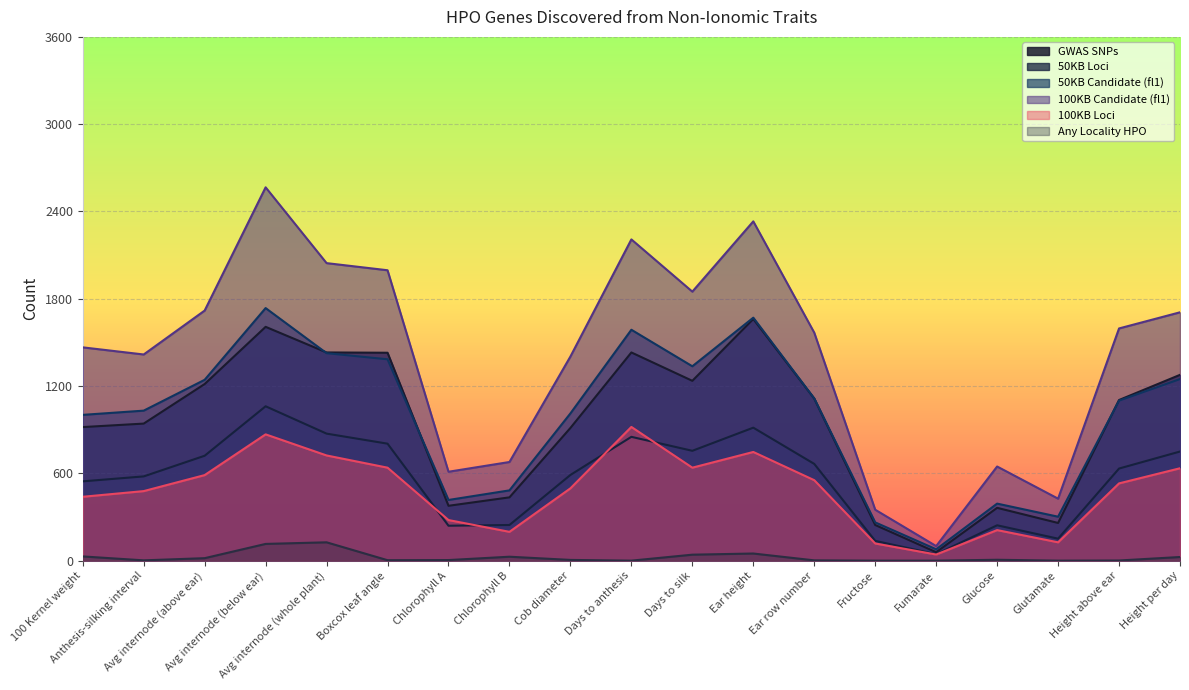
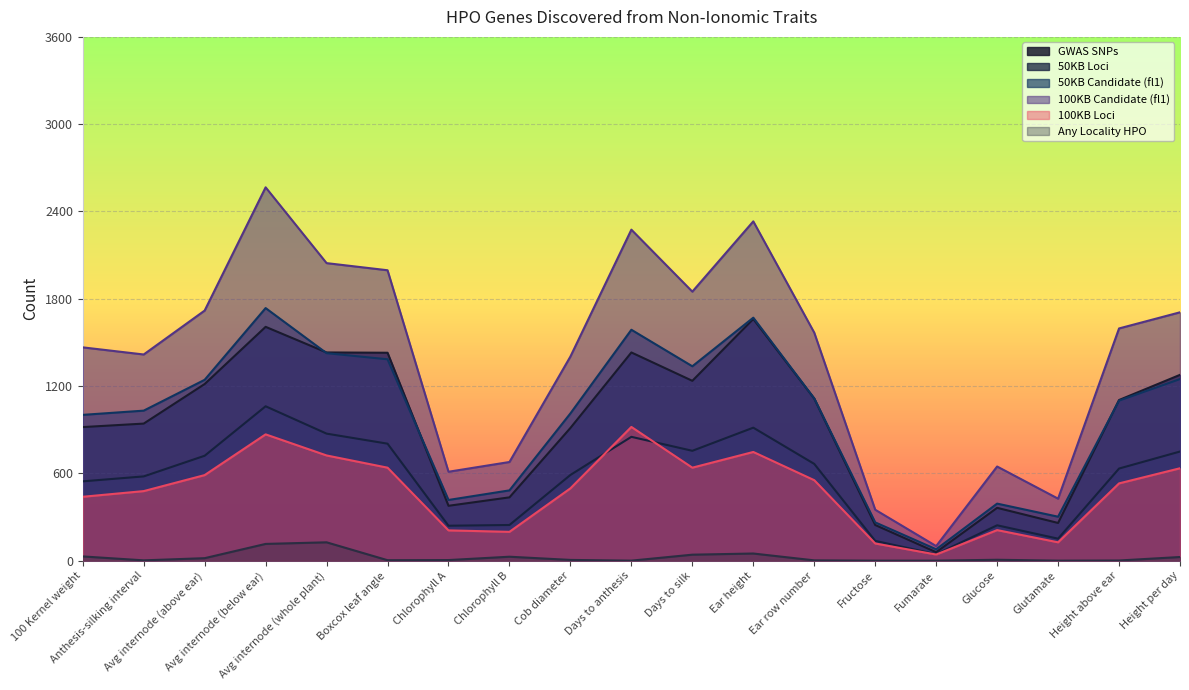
100KB Loci, Chlorophyll A: 280 -> 210
100KB Candidate (fl1), Days to anthesis: 2210 -> 2280
